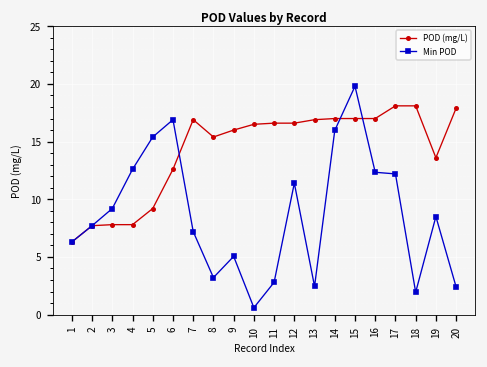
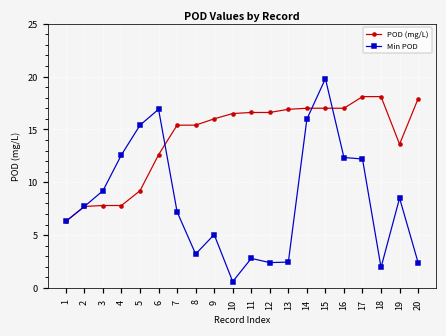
POD (mg/L), 7: 17 -> 15
Min POD, 12: 11 -> 2
